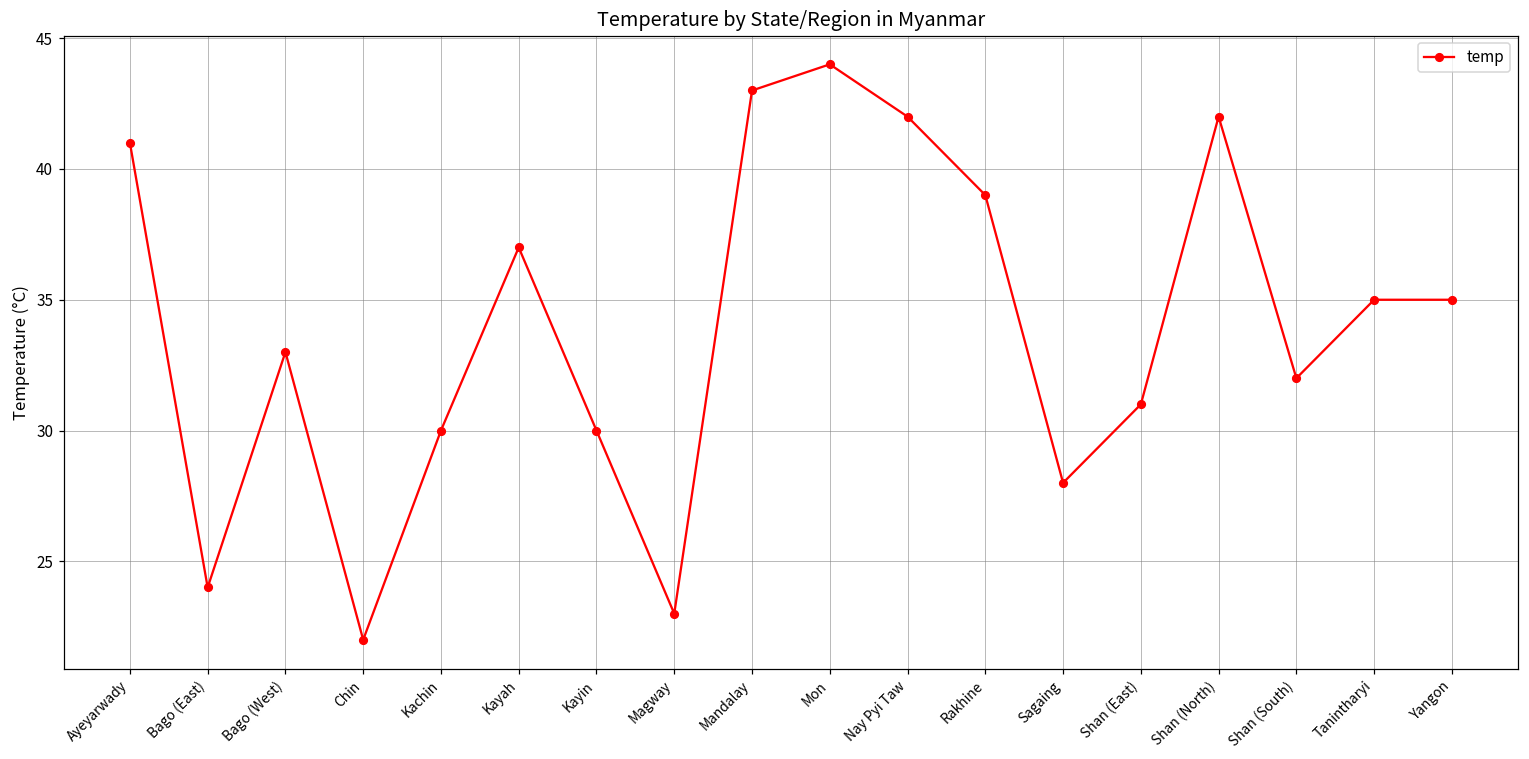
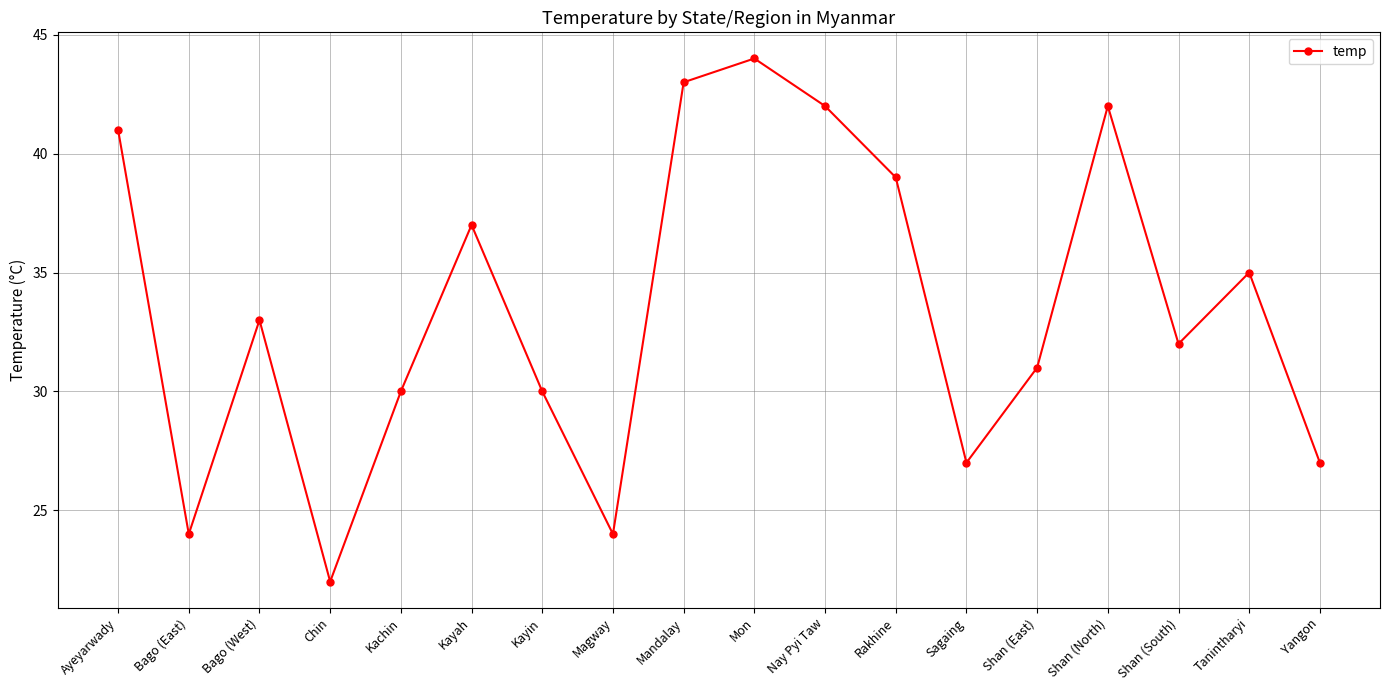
Magway: 23 -> 24
Sagaing: 28 -> 27
Yangon: 35 -> 27
